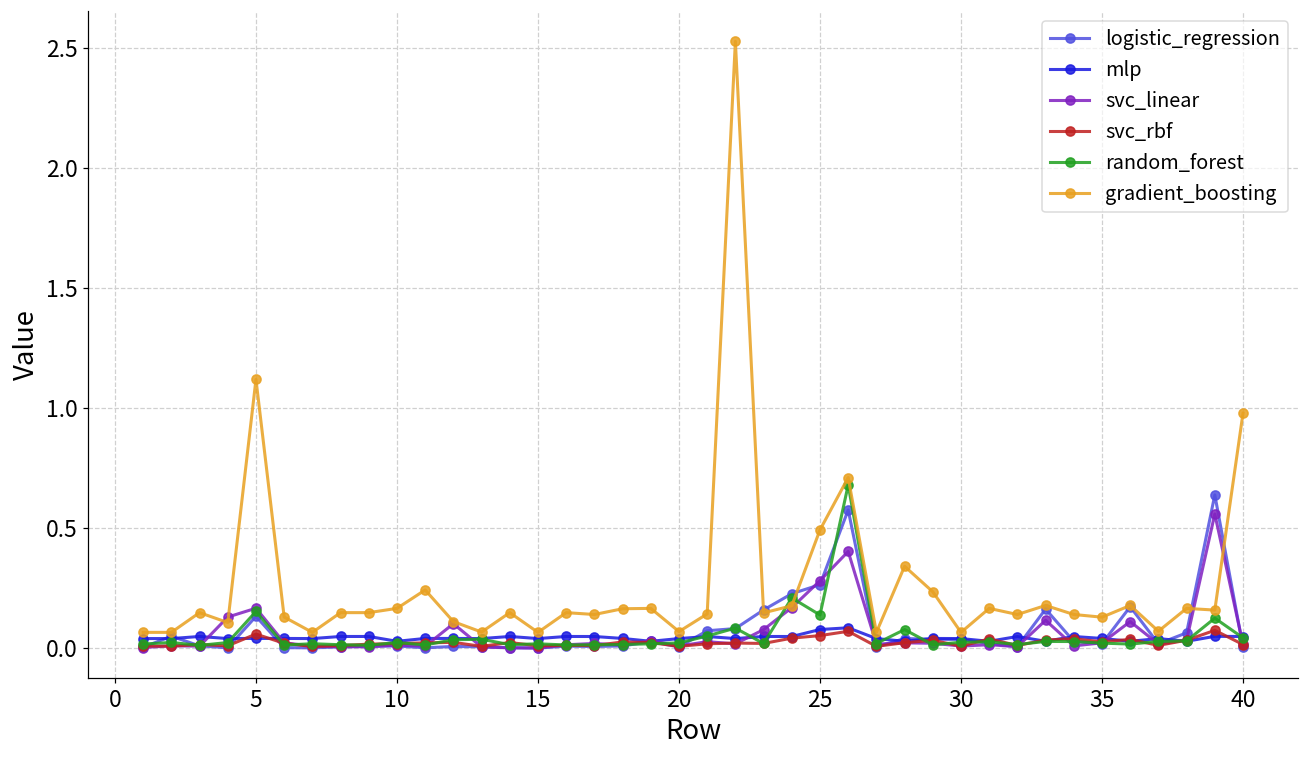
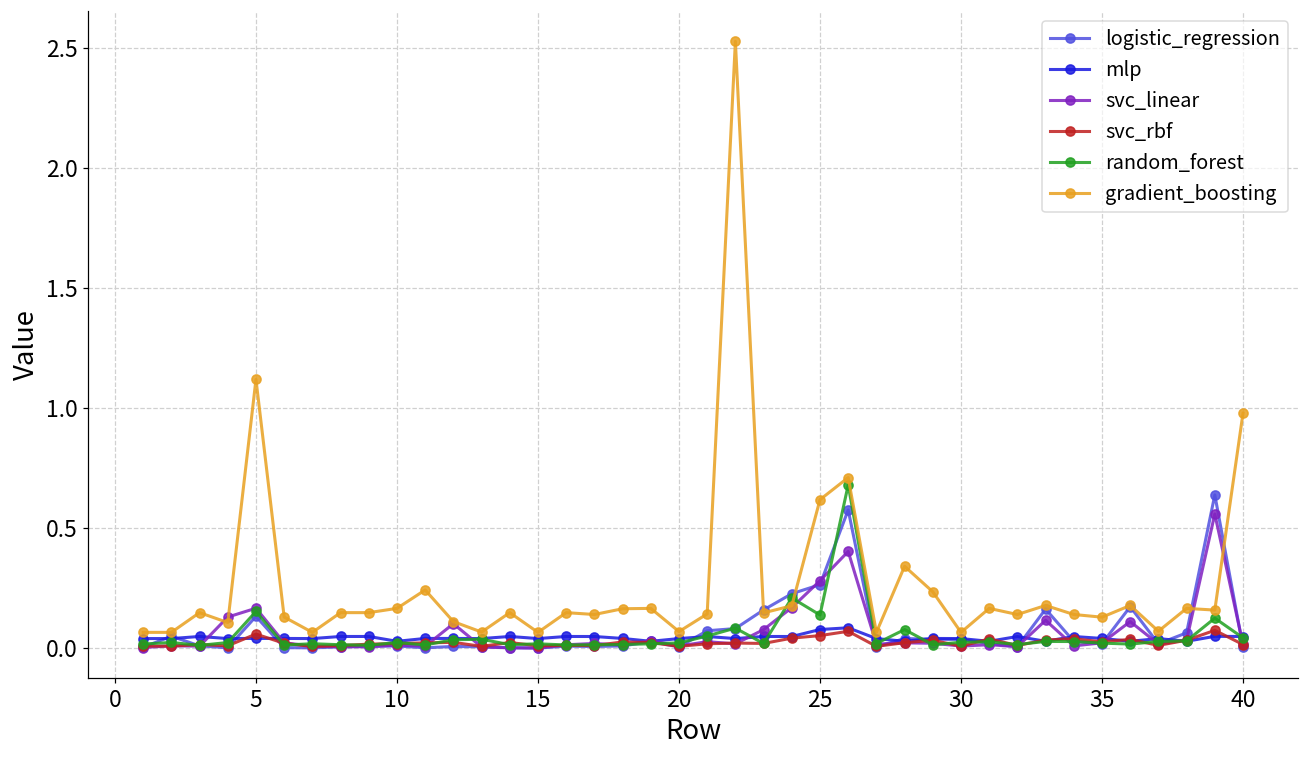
gradient_boosting, 25: 0.49 -> 0.62
